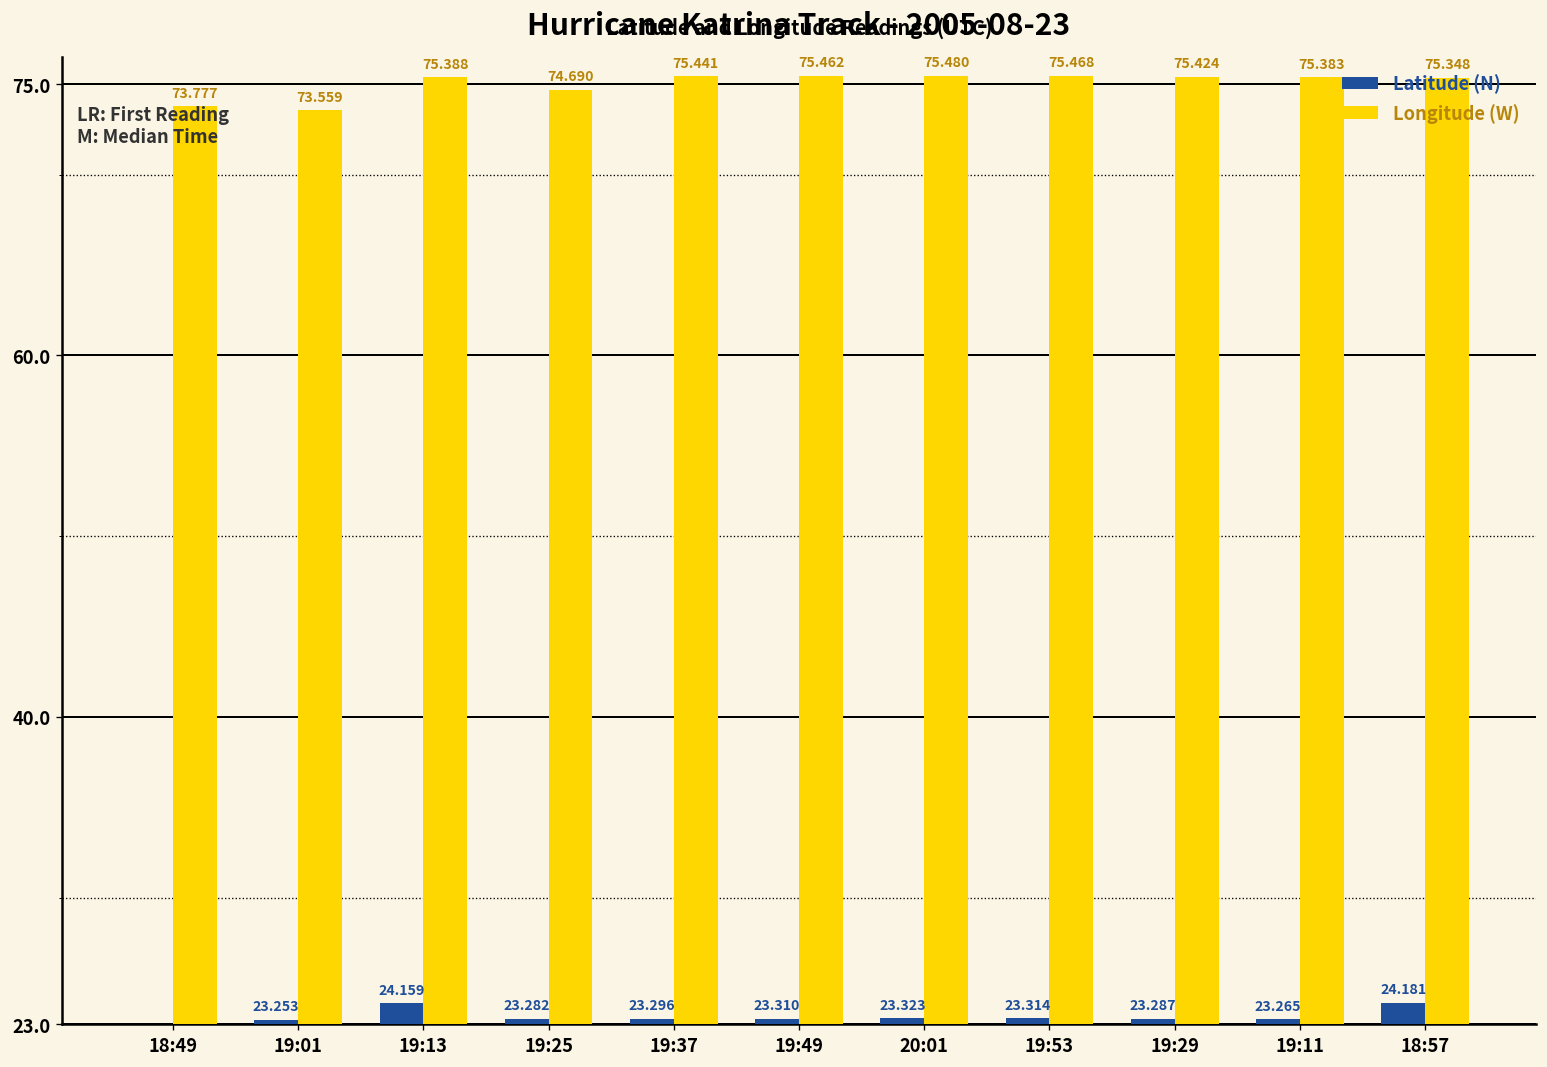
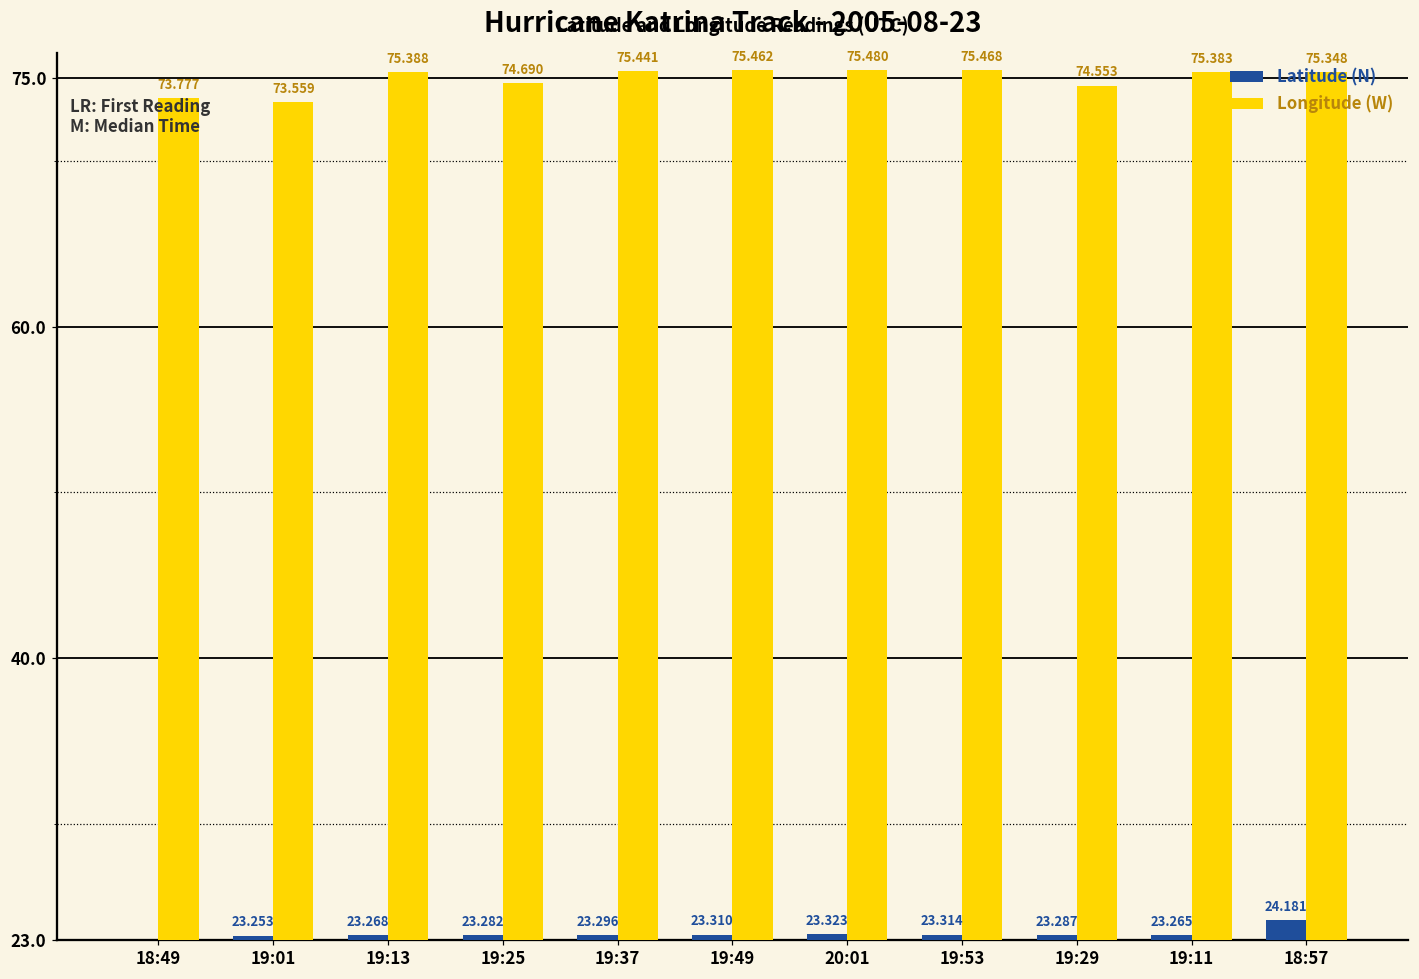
Latitude (N), 19:13: 24.159 -> 23.268
Longitude (W), 19:29: 75.424 -> 74.553
